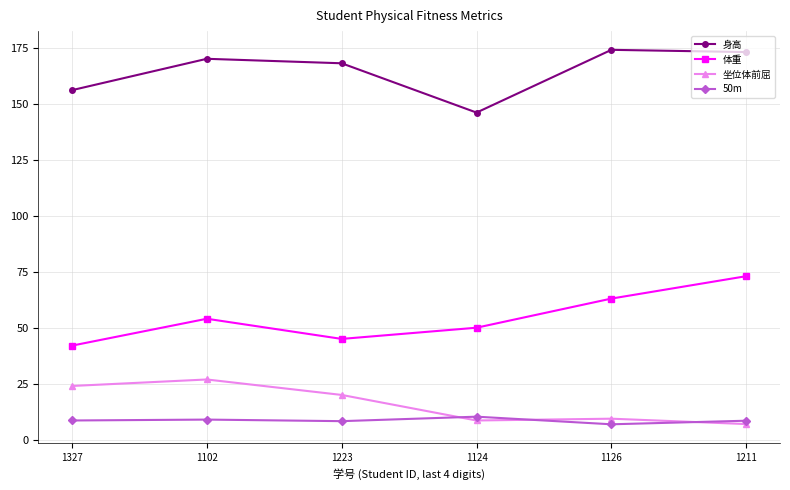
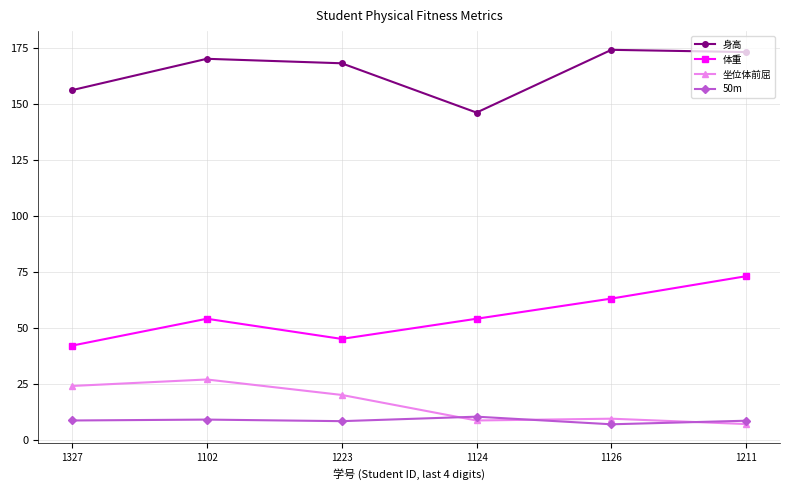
体重, 1124: 50 -> 54
